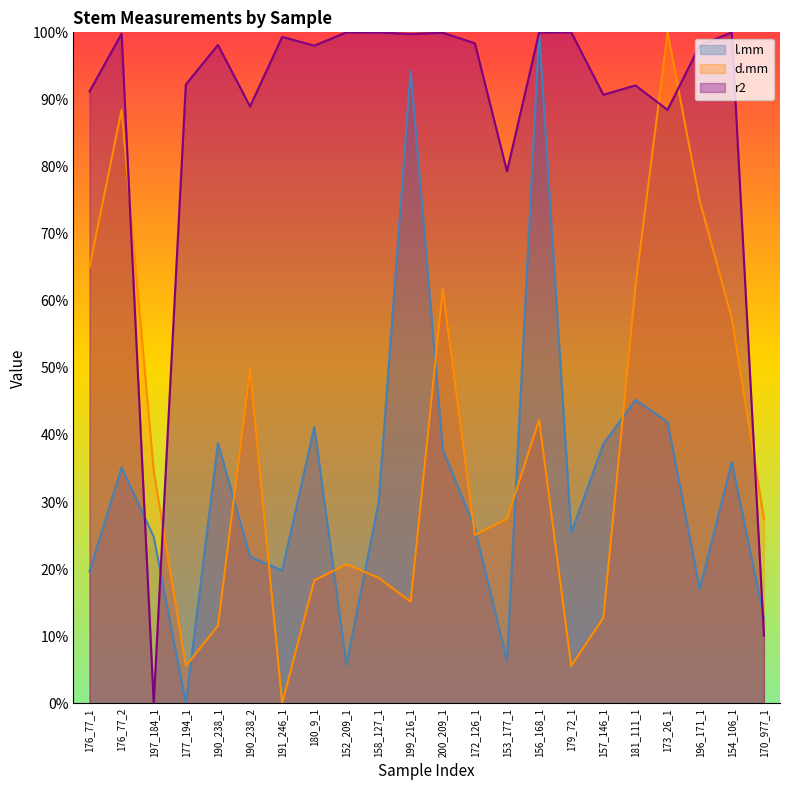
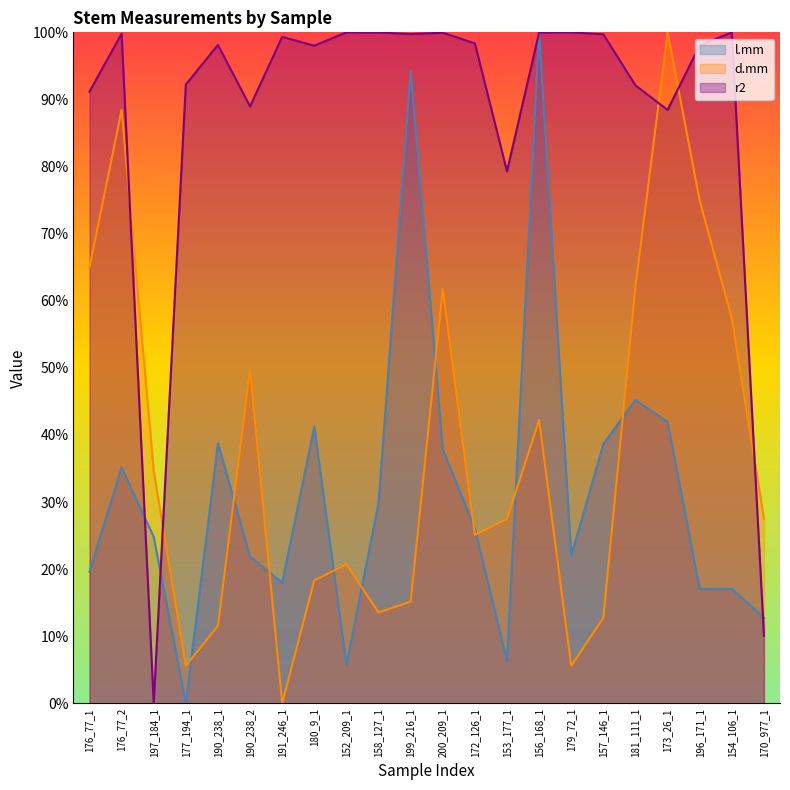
l.mm, 191_246_1: 20% -> 18%
d.mm, 158_127_1: 19% -> 14%
l.mm, 179_72_1: 25% -> 22%
r2, 157_146_1: 91% -> 100%
l.mm, 154_106_1: 36% -> 17%
